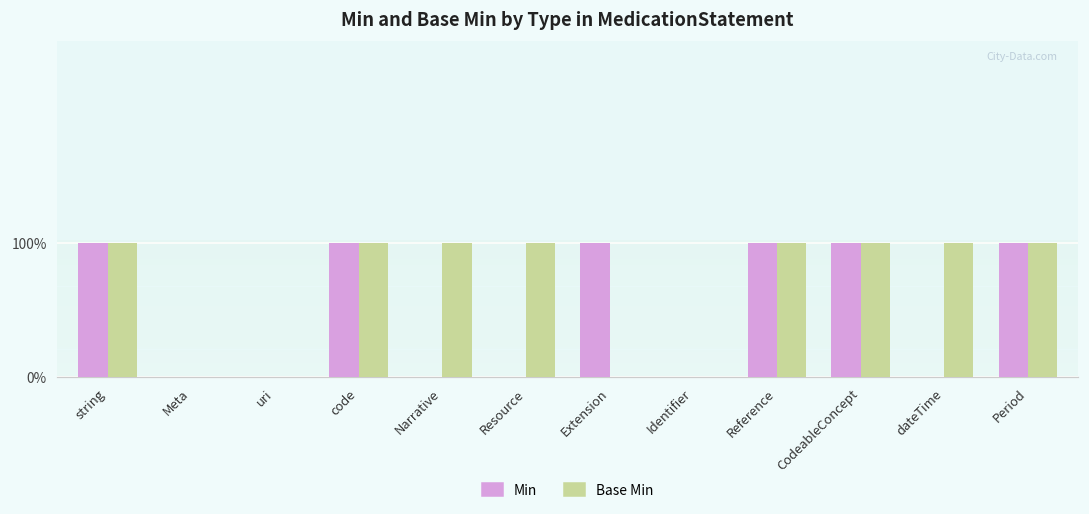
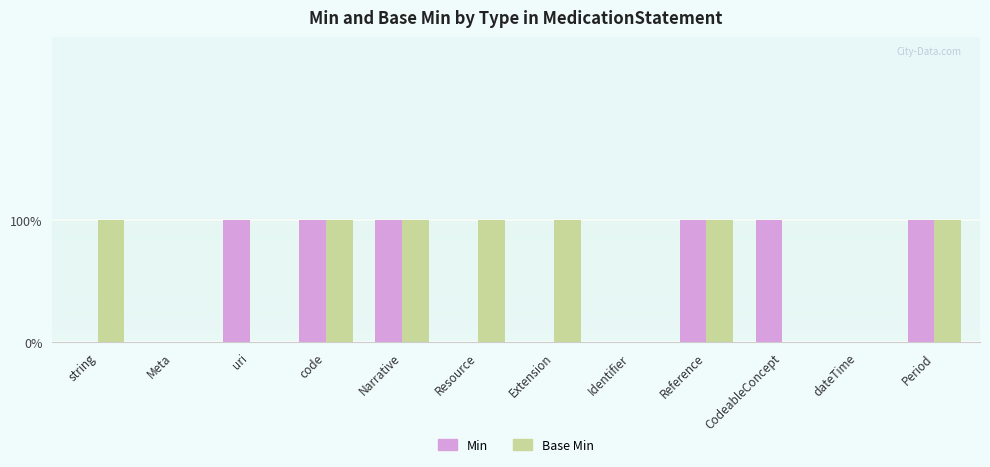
Min, string: 100% -> 0%
Min, uri: 0% -> 100%
Min, Narrative: 0% -> 100%
Min, Extension: 100% -> 0%
Base Min, Extension: 0% -> 100%
Base Min, CodeableConcept: 100% -> 0%
Base Min, dateTime: 100% -> 0%
